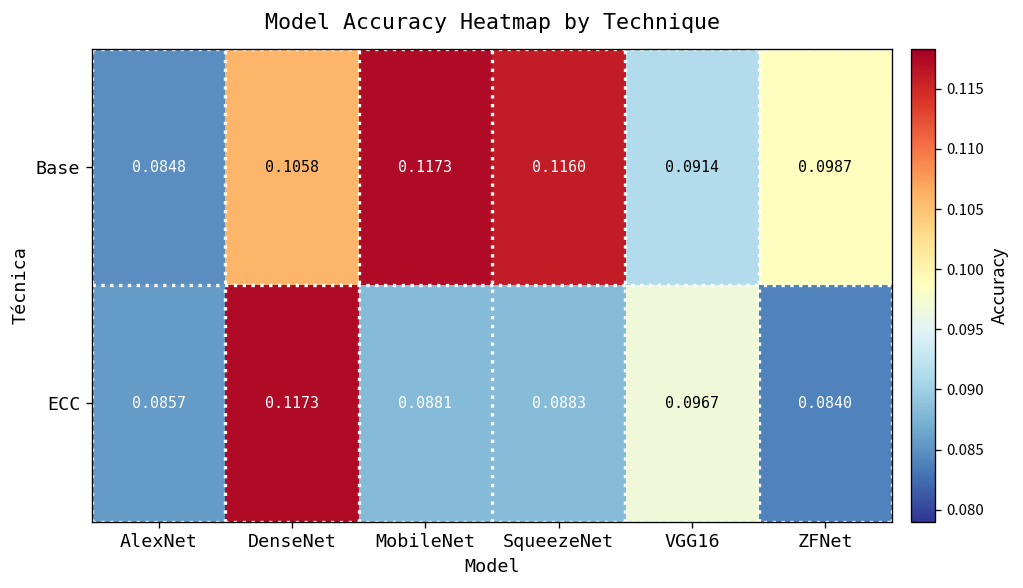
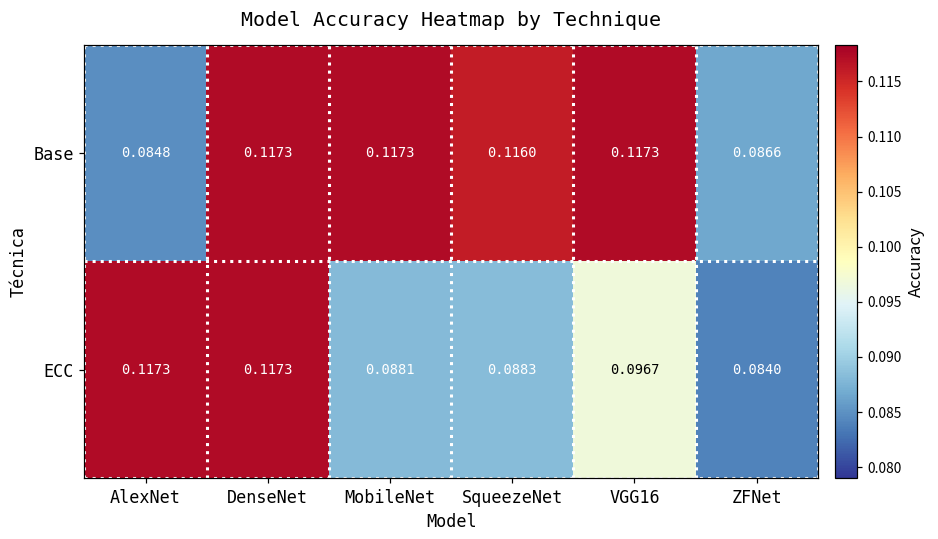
Base, DenseNet: 0.1058 -> 0.1173
Base, VGG16: 0.0914 -> 0.1173
Base, ZFNet: 0.0987 -> 0.0866
ECC, AlexNet: 0.0857 -> 0.1173
